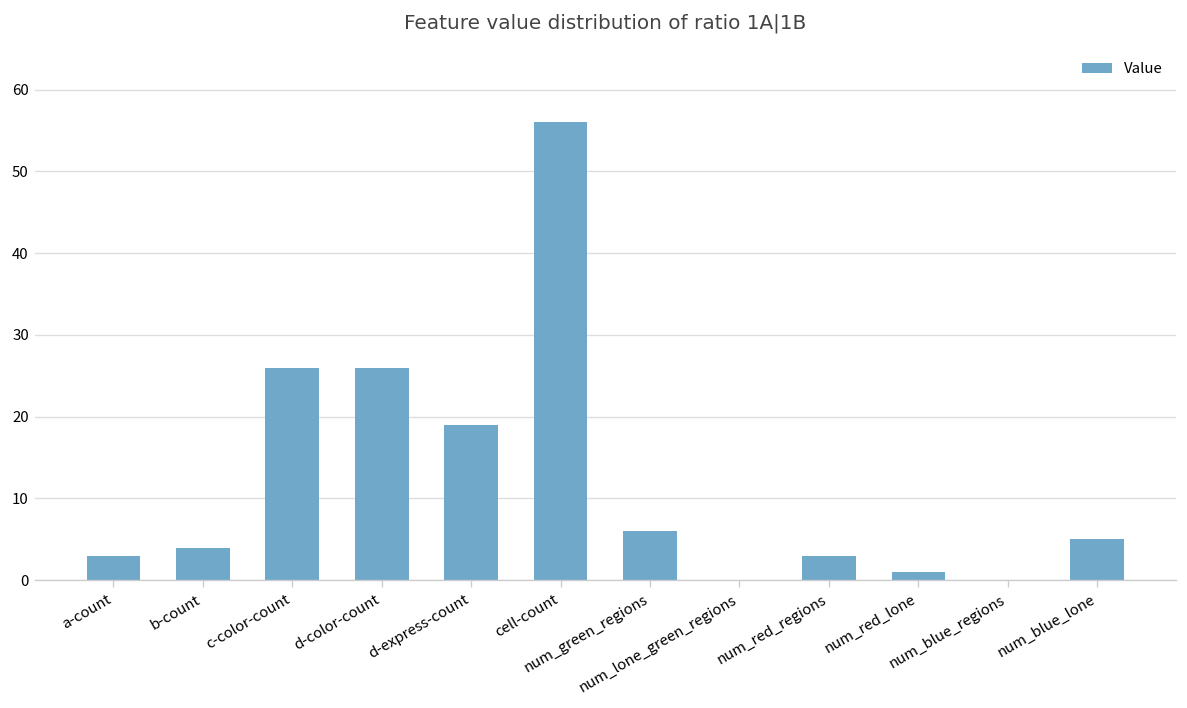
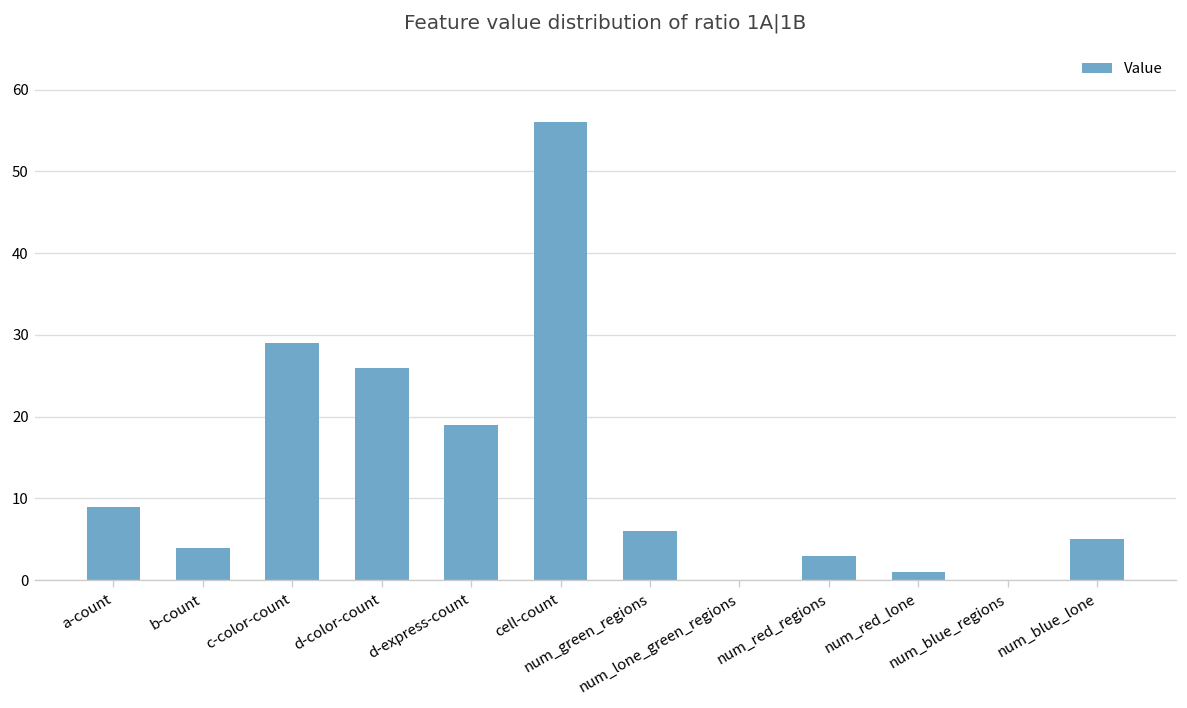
a-count: 3 -> 9
c-color-count: 26 -> 29
